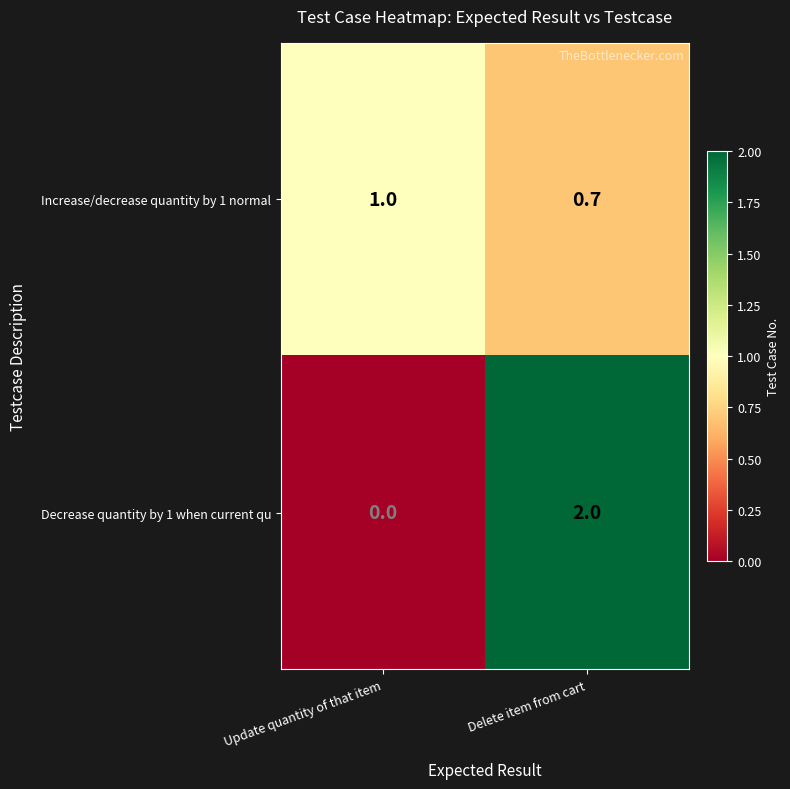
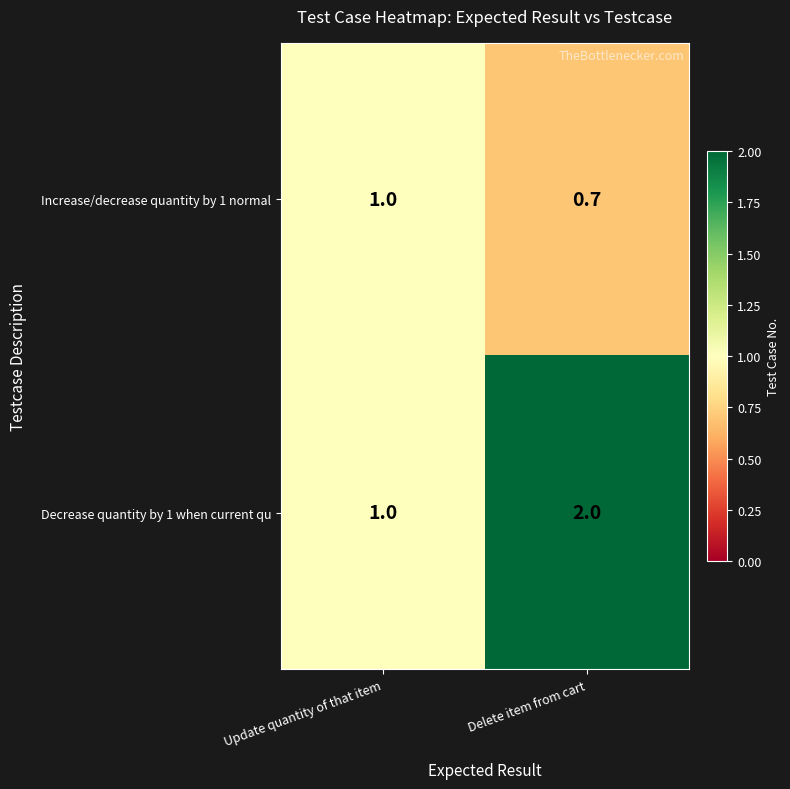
Decrease quantity by 1 when current qu, Update quantity of that item: 0.0 -> 1.0
